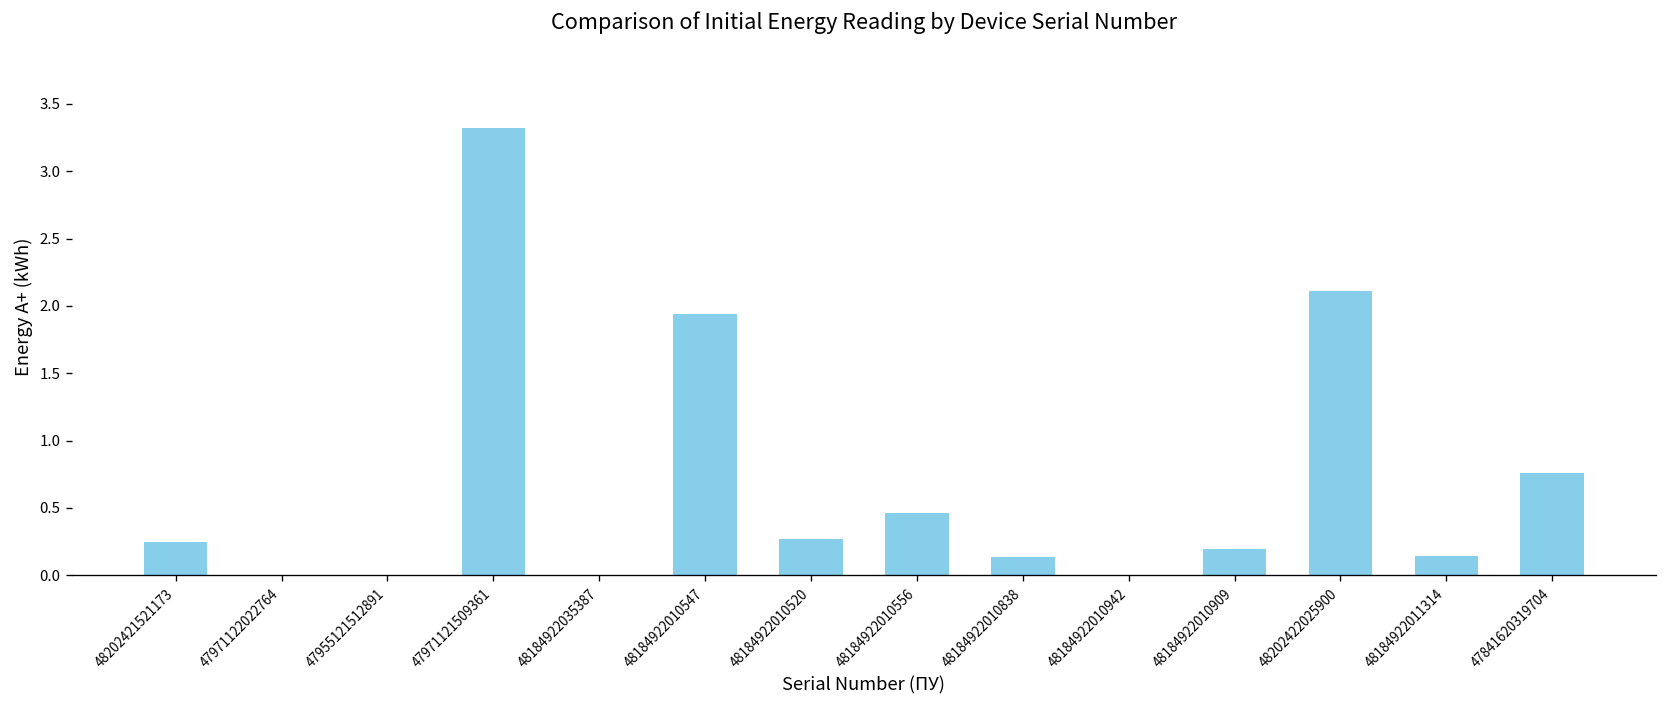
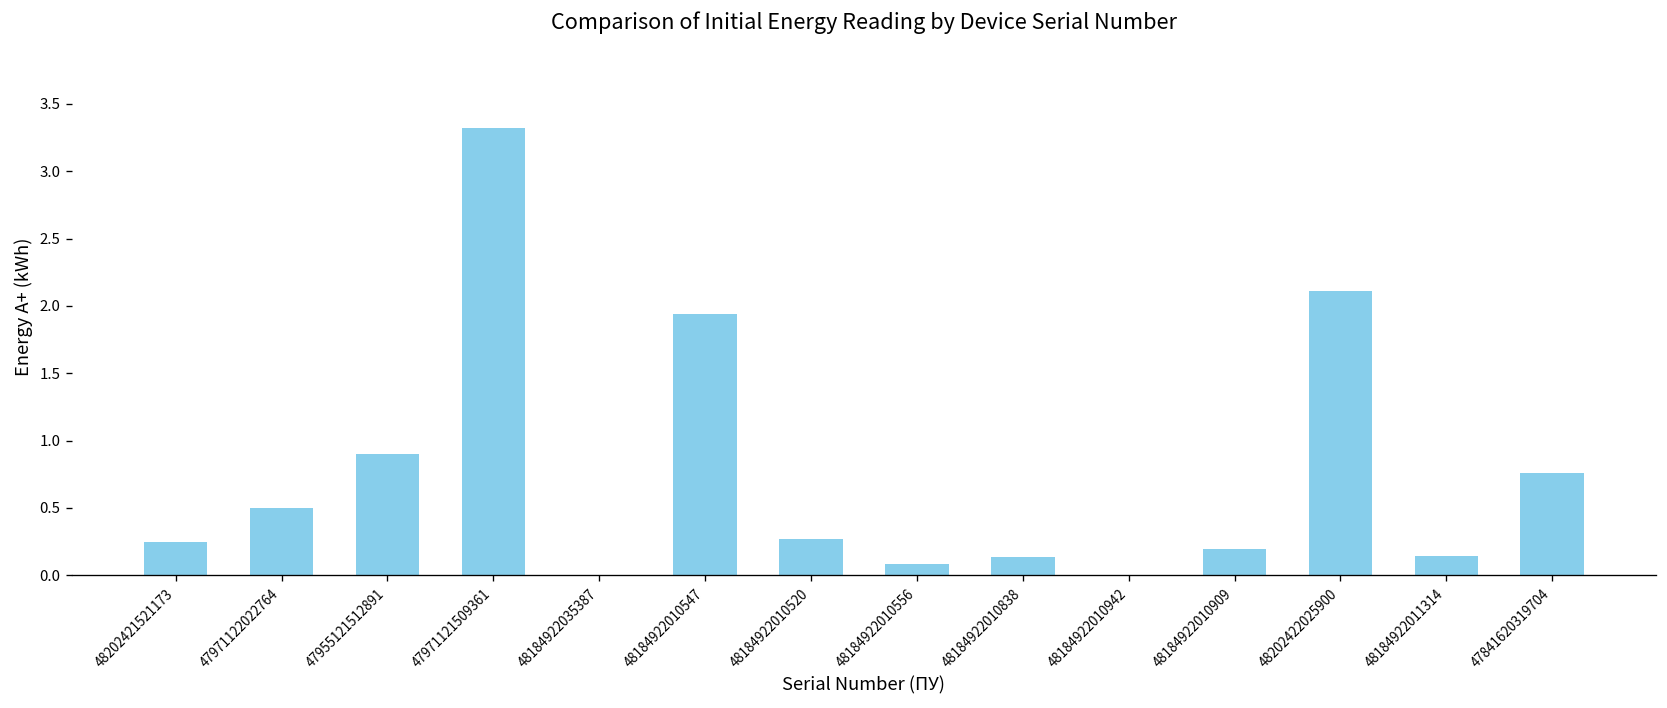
47971122022764: 0.0 -> 0.5
47955121512891: 0.0 -> 0.9
48184922010556: 0.46 -> 0.08
